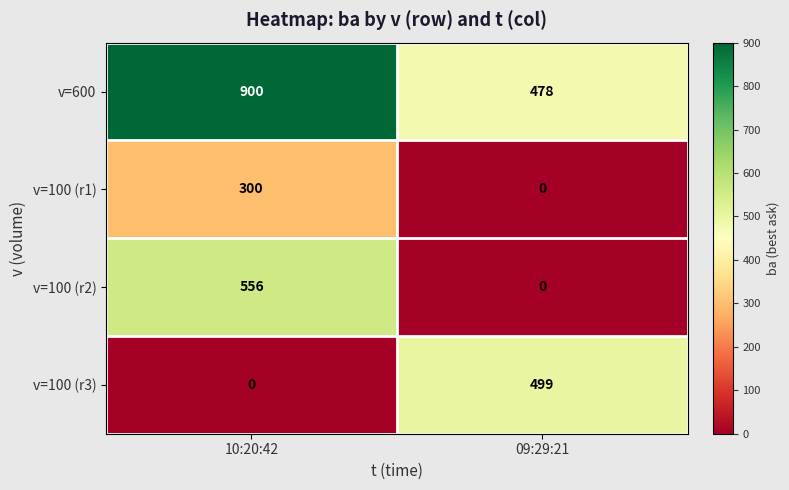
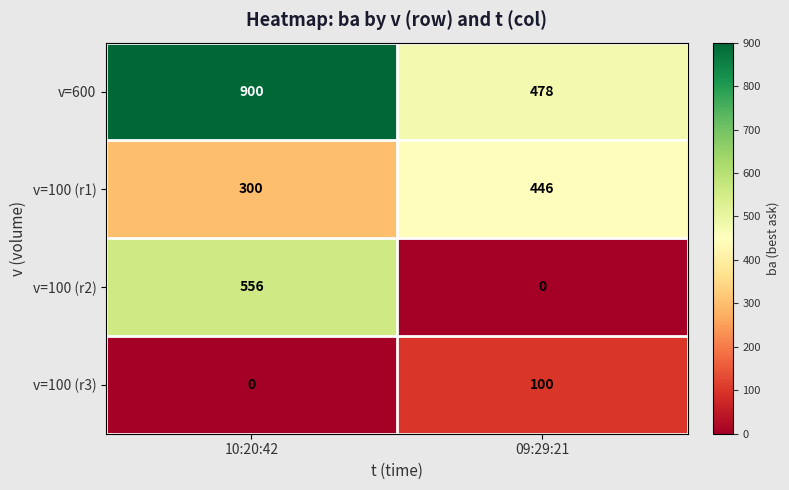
v=100 (r1), 09:29:21: 0 -> 446
v=100 (r3), 09:29:21: 499 -> 100
